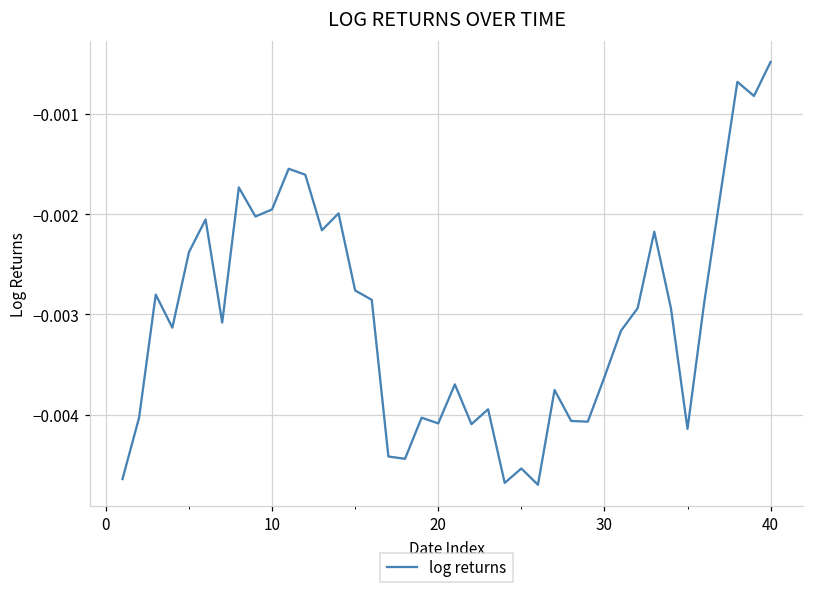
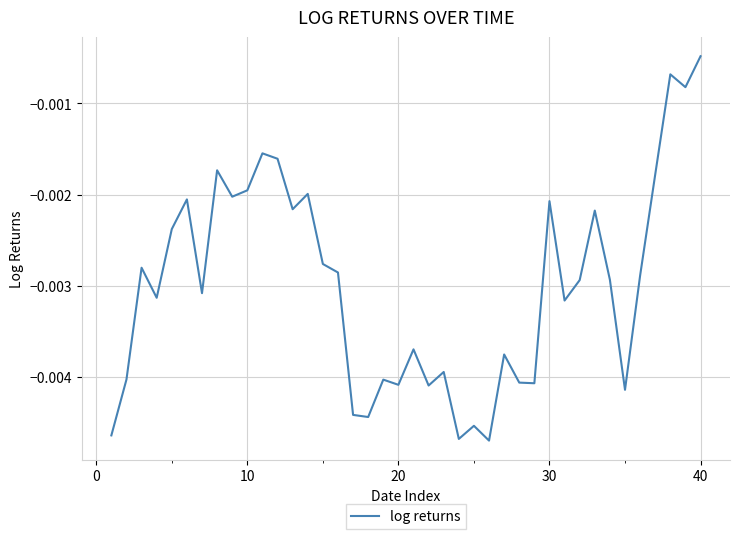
30: -0.0036 -> -0.0021
